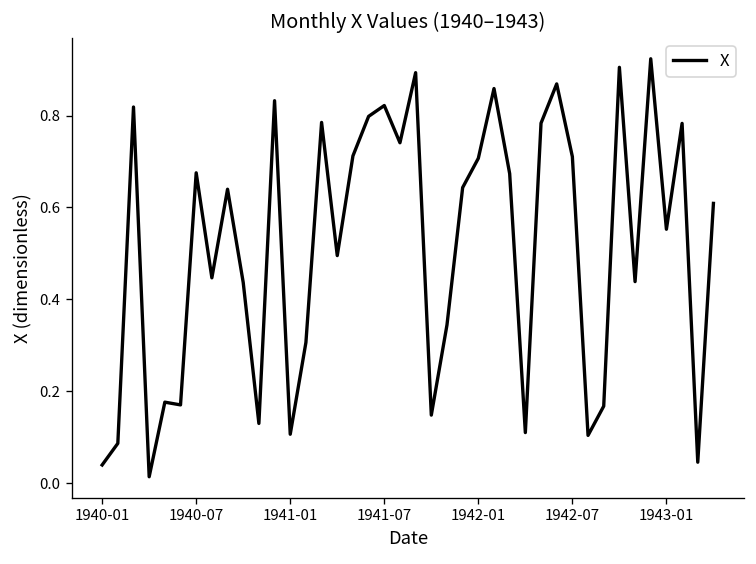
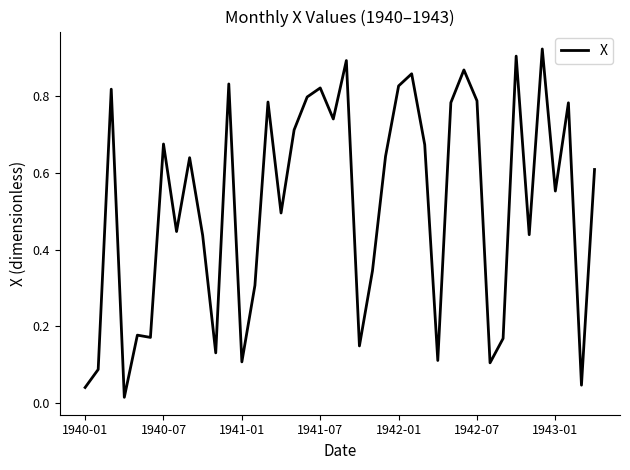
1942-01: 0.71 -> 0.83
1942-07: 0.71 -> 0.79
